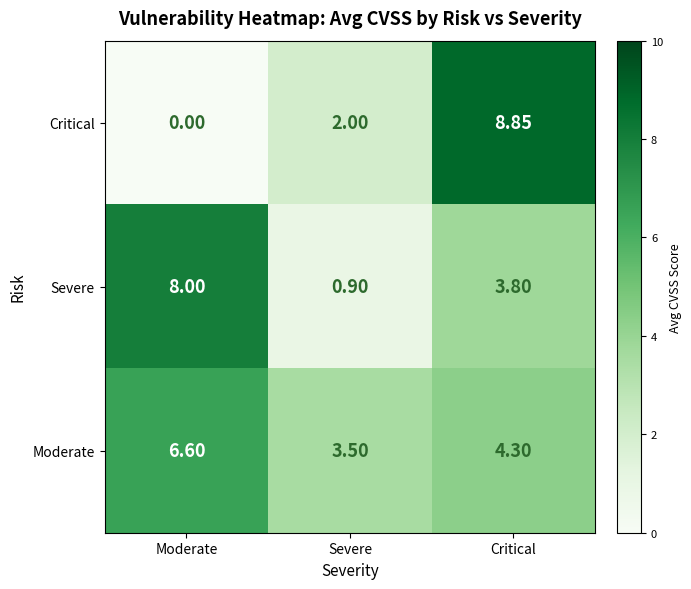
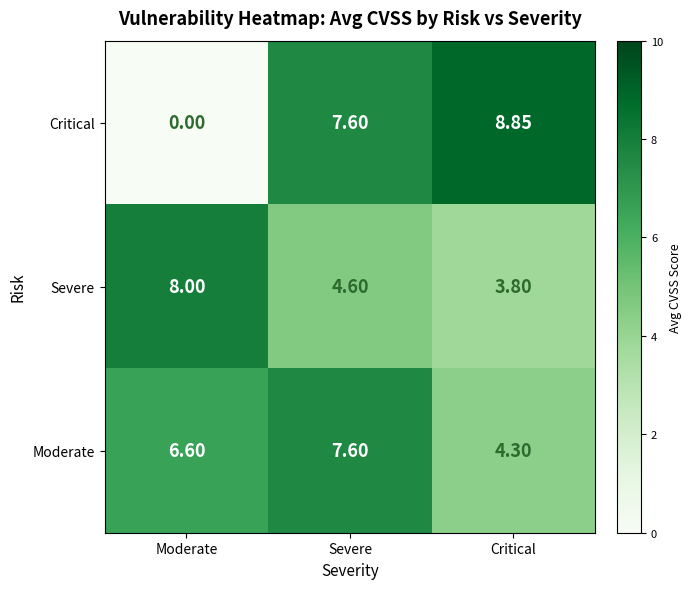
Critical, Severe: 2.00 -> 7.60
Severe, Severe: 0.90 -> 4.60
Moderate, Severe: 3.50 -> 7.60
